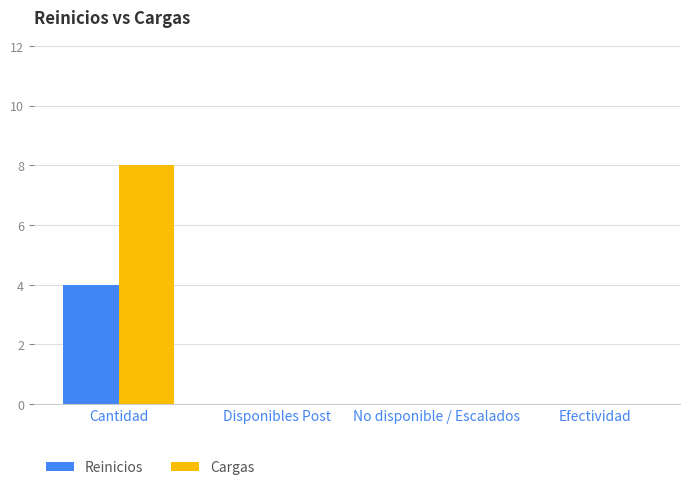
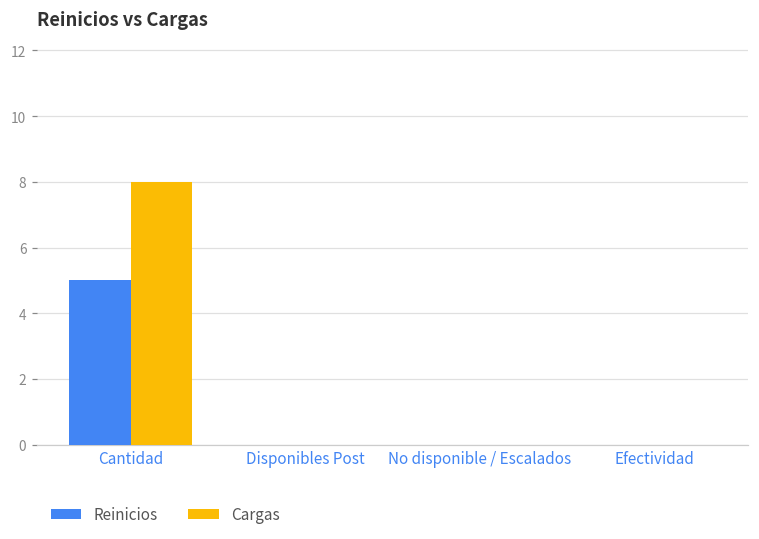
Reinicios, Cantidad: 4 -> 5
